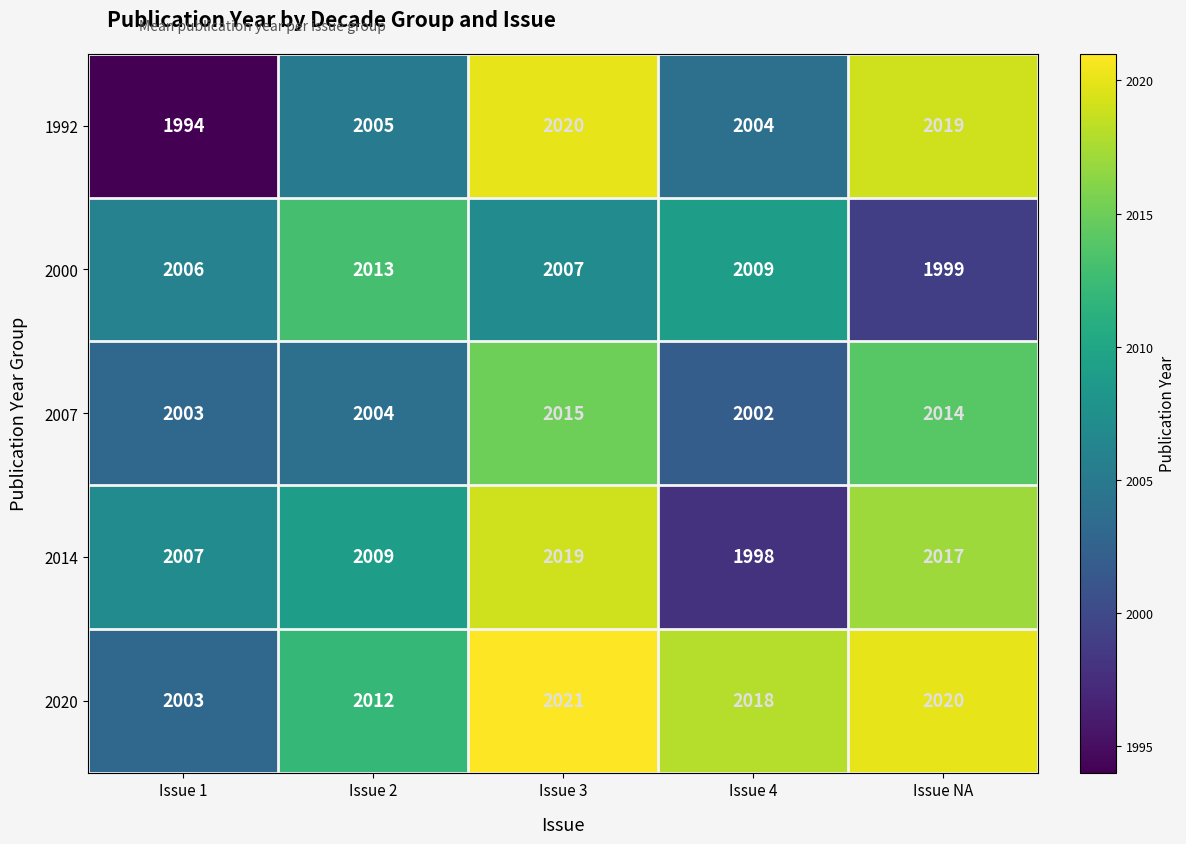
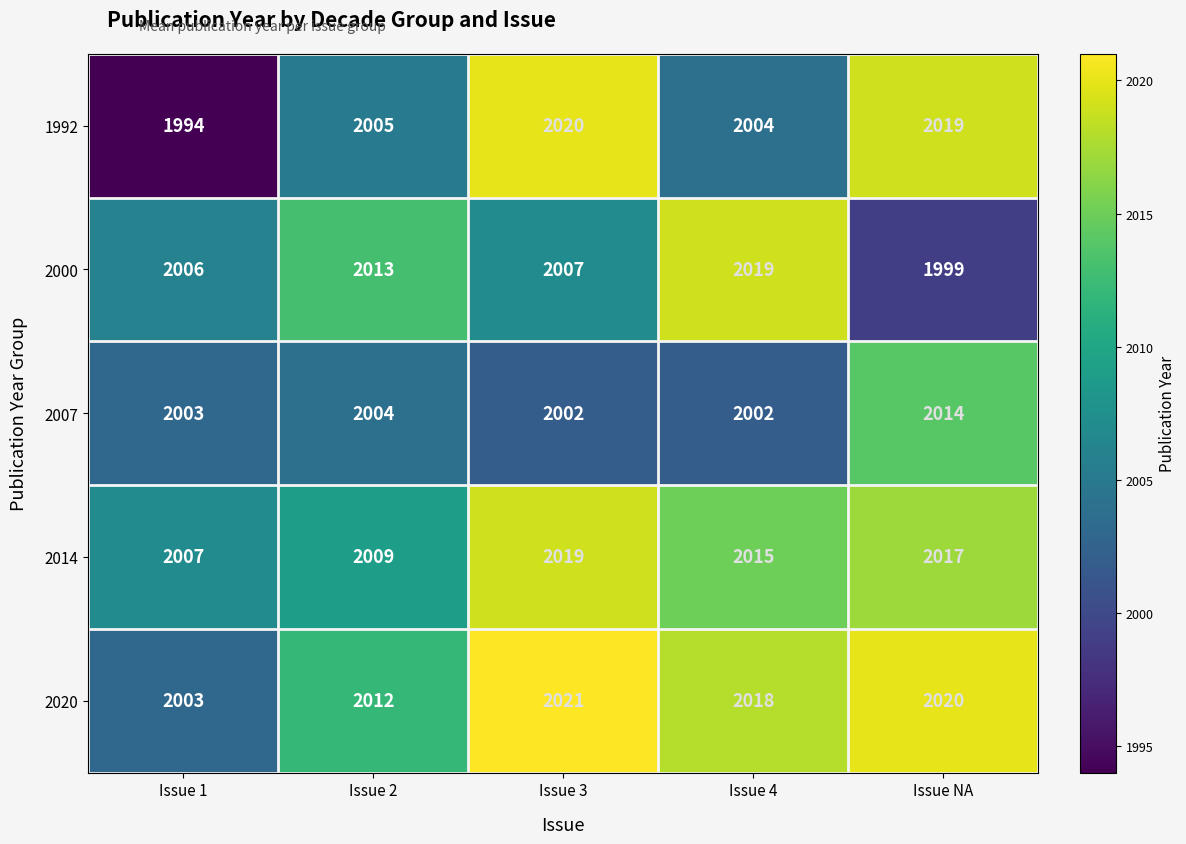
2000, Issue 4: 2009 -> 2019
2007, Issue 3: 2015 -> 2002
2014, Issue 4: 1998 -> 2015
